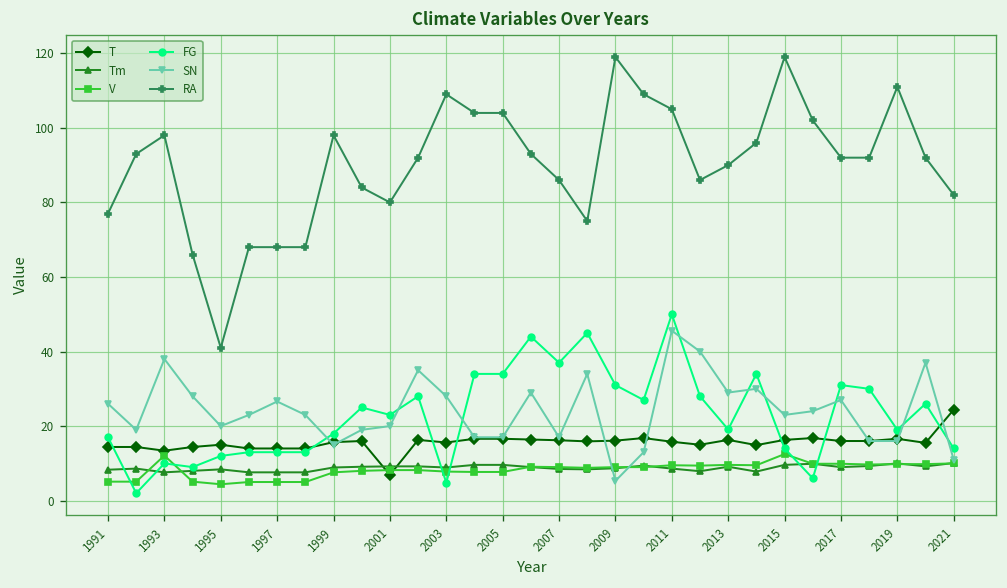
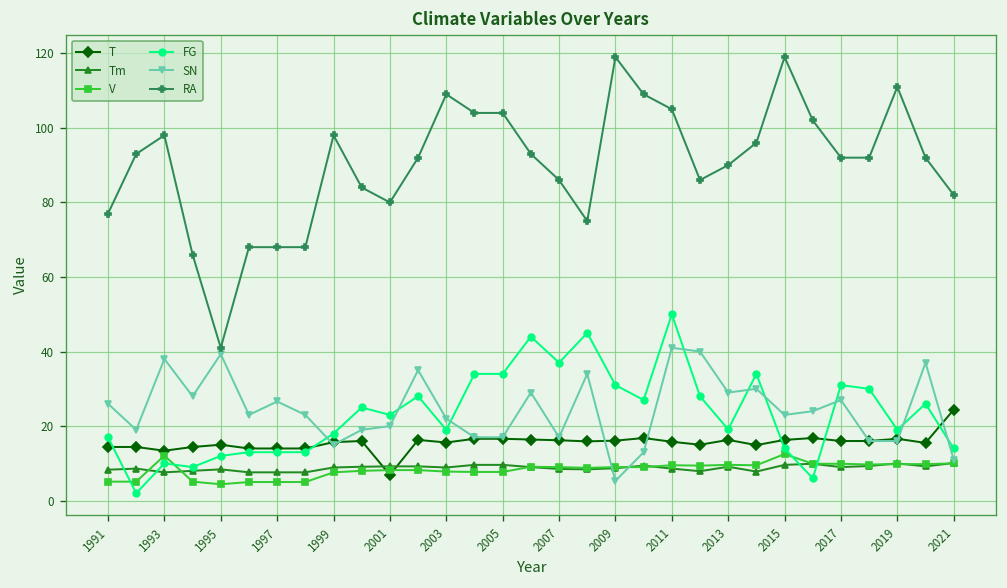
SN, 1995: 20 -> 39
FG, 2003: 5 -> 19
SN, 2003: 28 -> 22
SN, 2011: 46 -> 41
